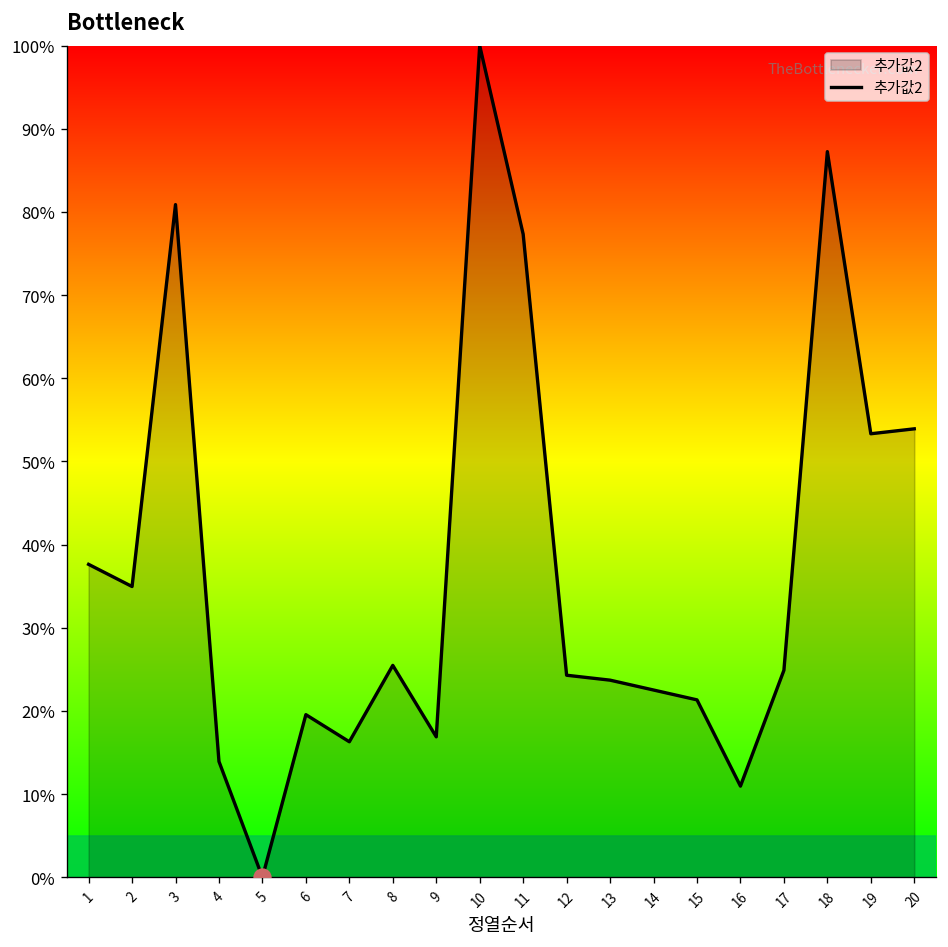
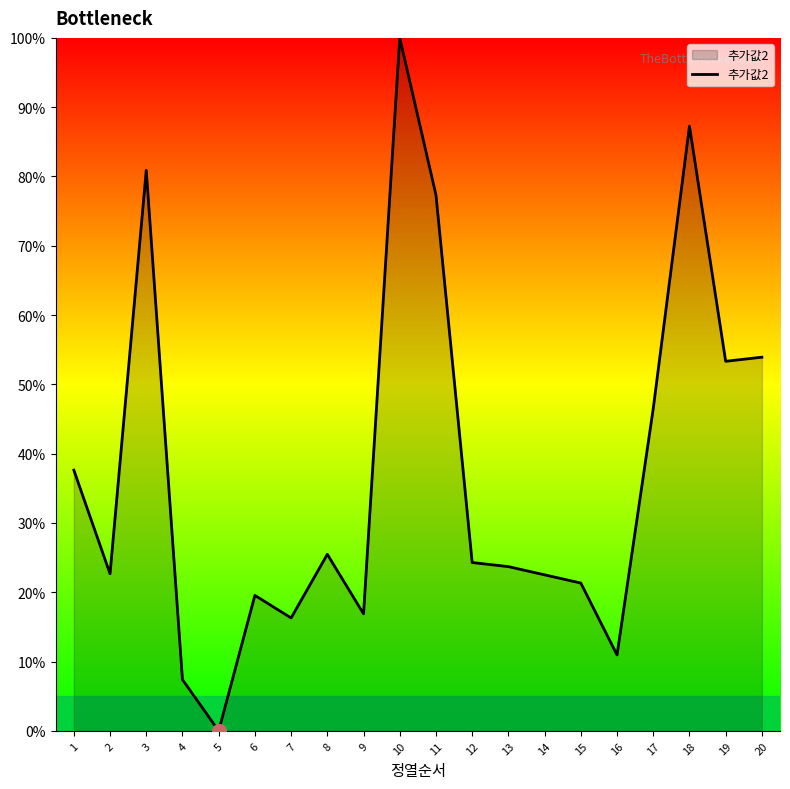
추가값2, 2: 35% -> 23%
추가값2, 4: 14% -> 7%
추가값2, 17: 25% -> 47%
